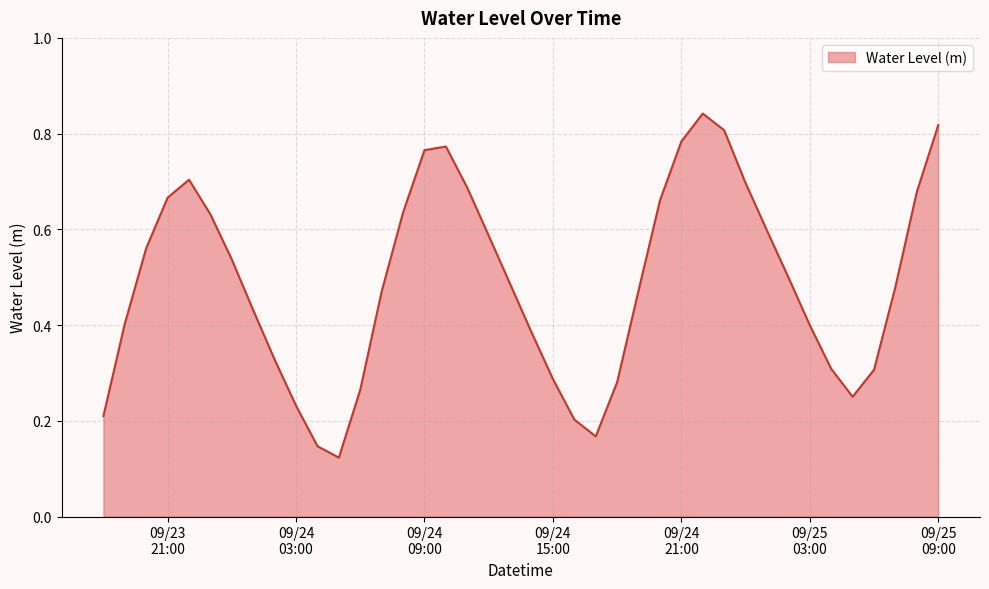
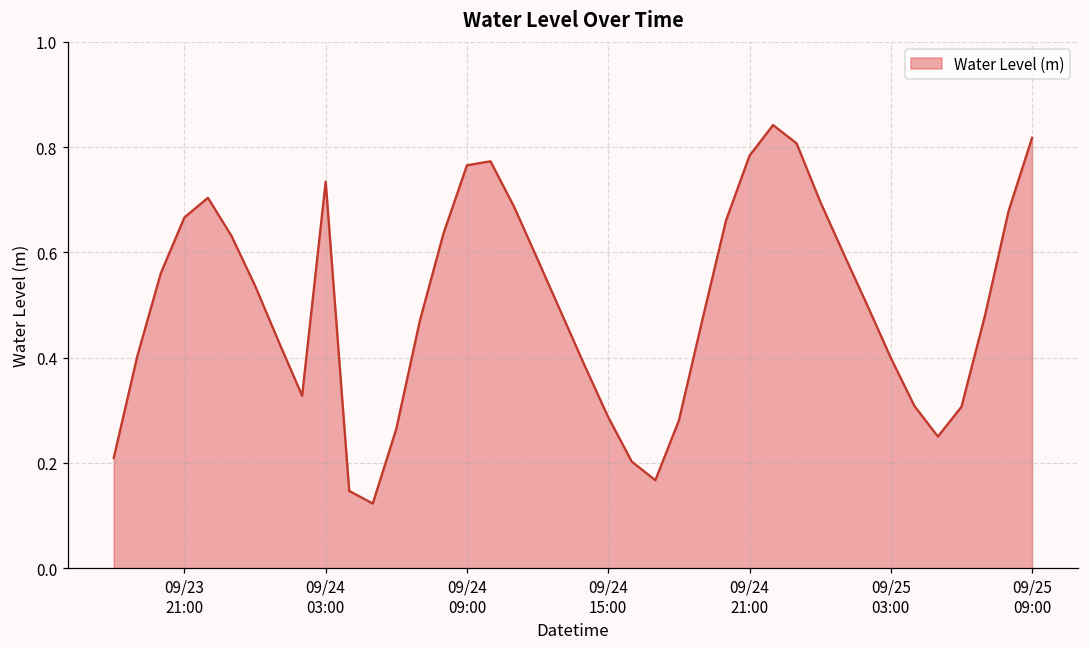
09/24 03:00: 0.23 -> 0.73
